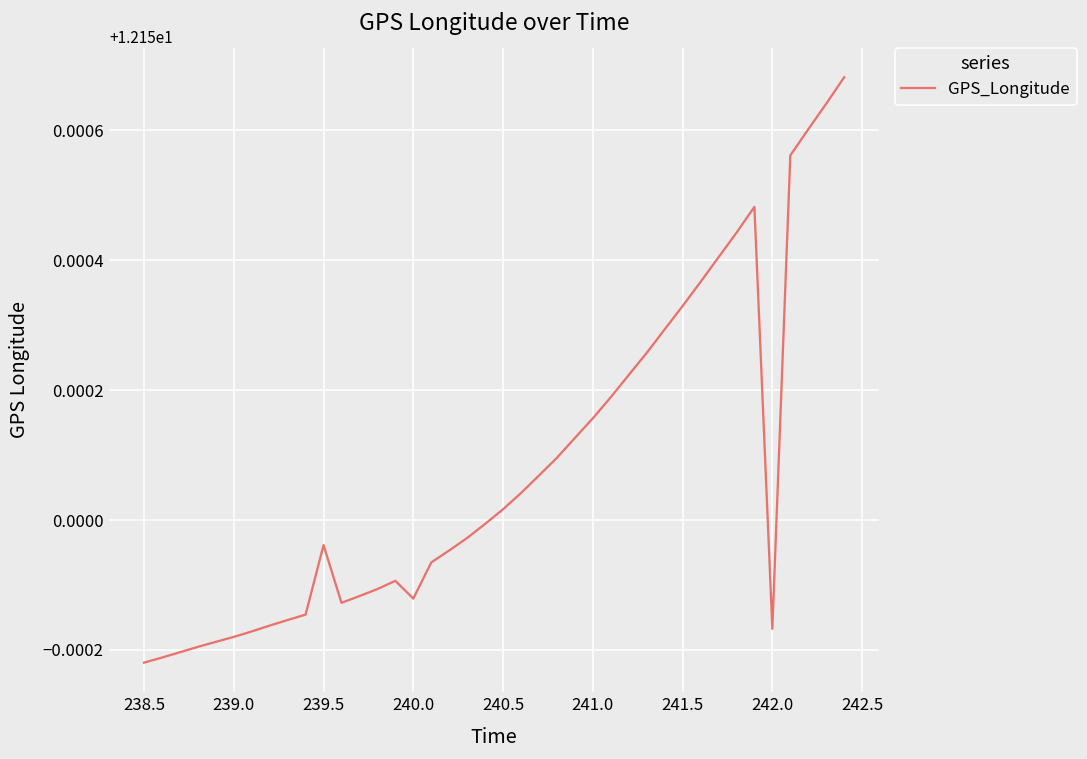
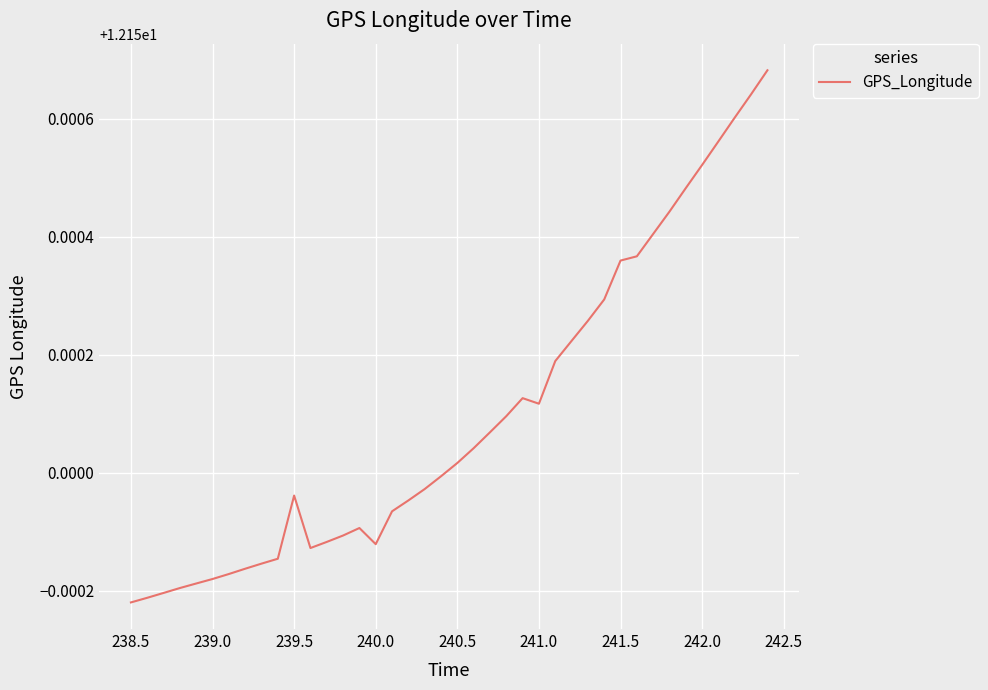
241.0: 12.15016 -> 12.15012
241.5: 12.15033 -> 12.15036
242.0: 12.14983 -> 12.15052
